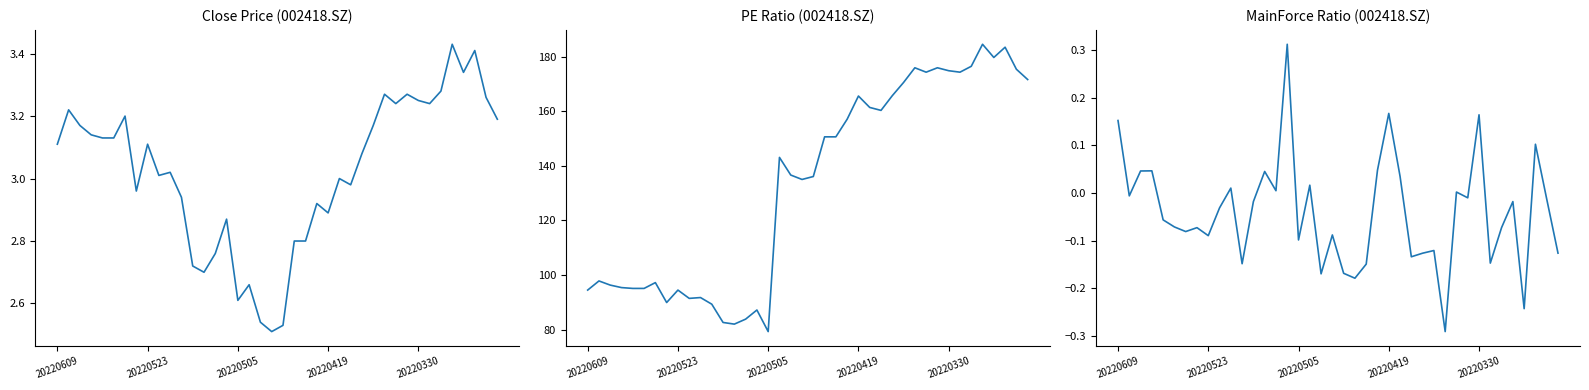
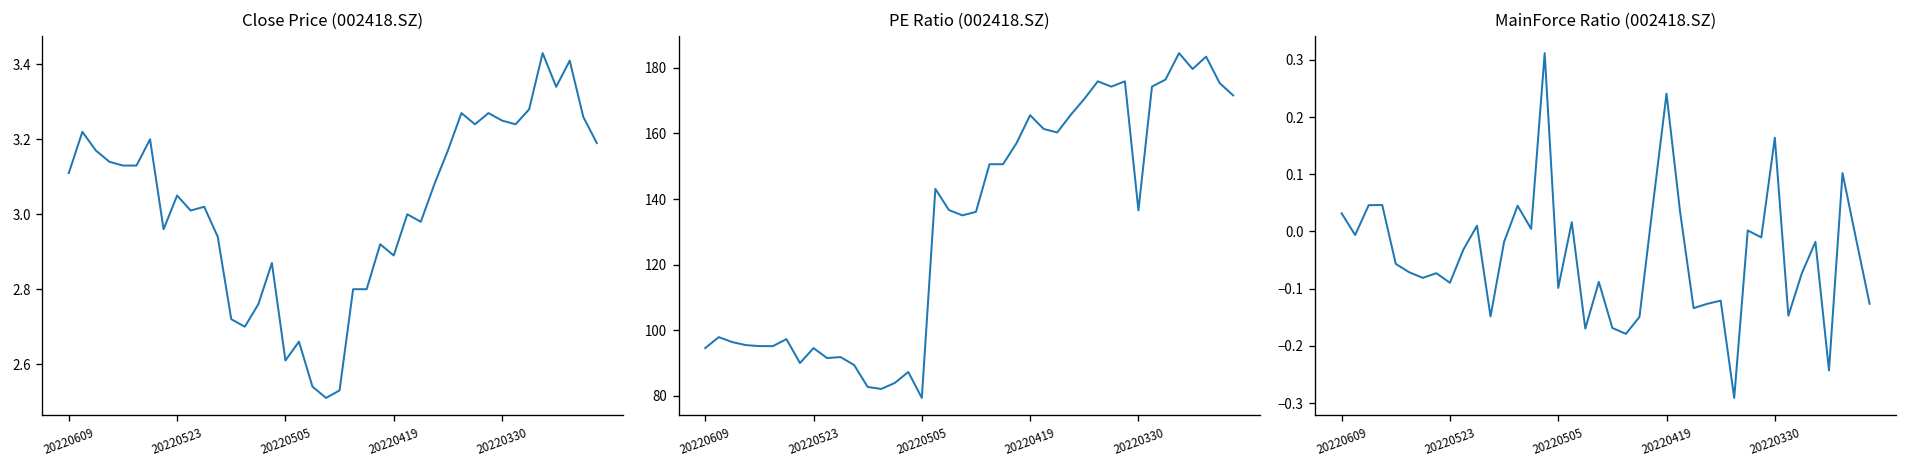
Close Price (002418.SZ), 20220523: 3.11 -> 3.05
PE Ratio (002418.SZ), 20220330: 175 -> 137
MainForce Ratio (002418.SZ), 20220609: 0.15 -> 0.03
MainForce Ratio (002418.SZ), 20220419: 0.17 -> 0.24
